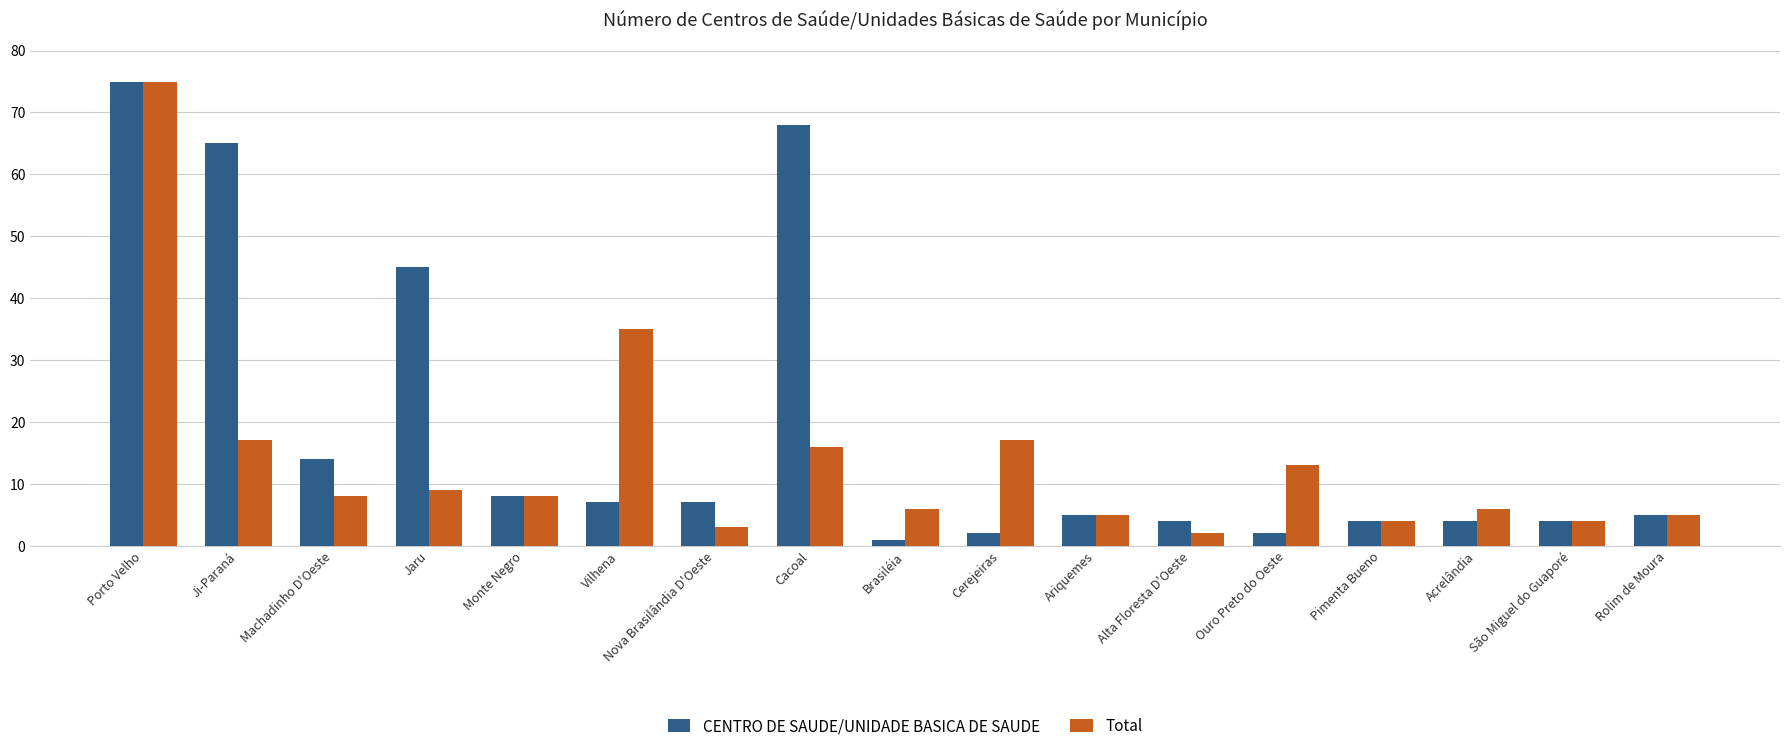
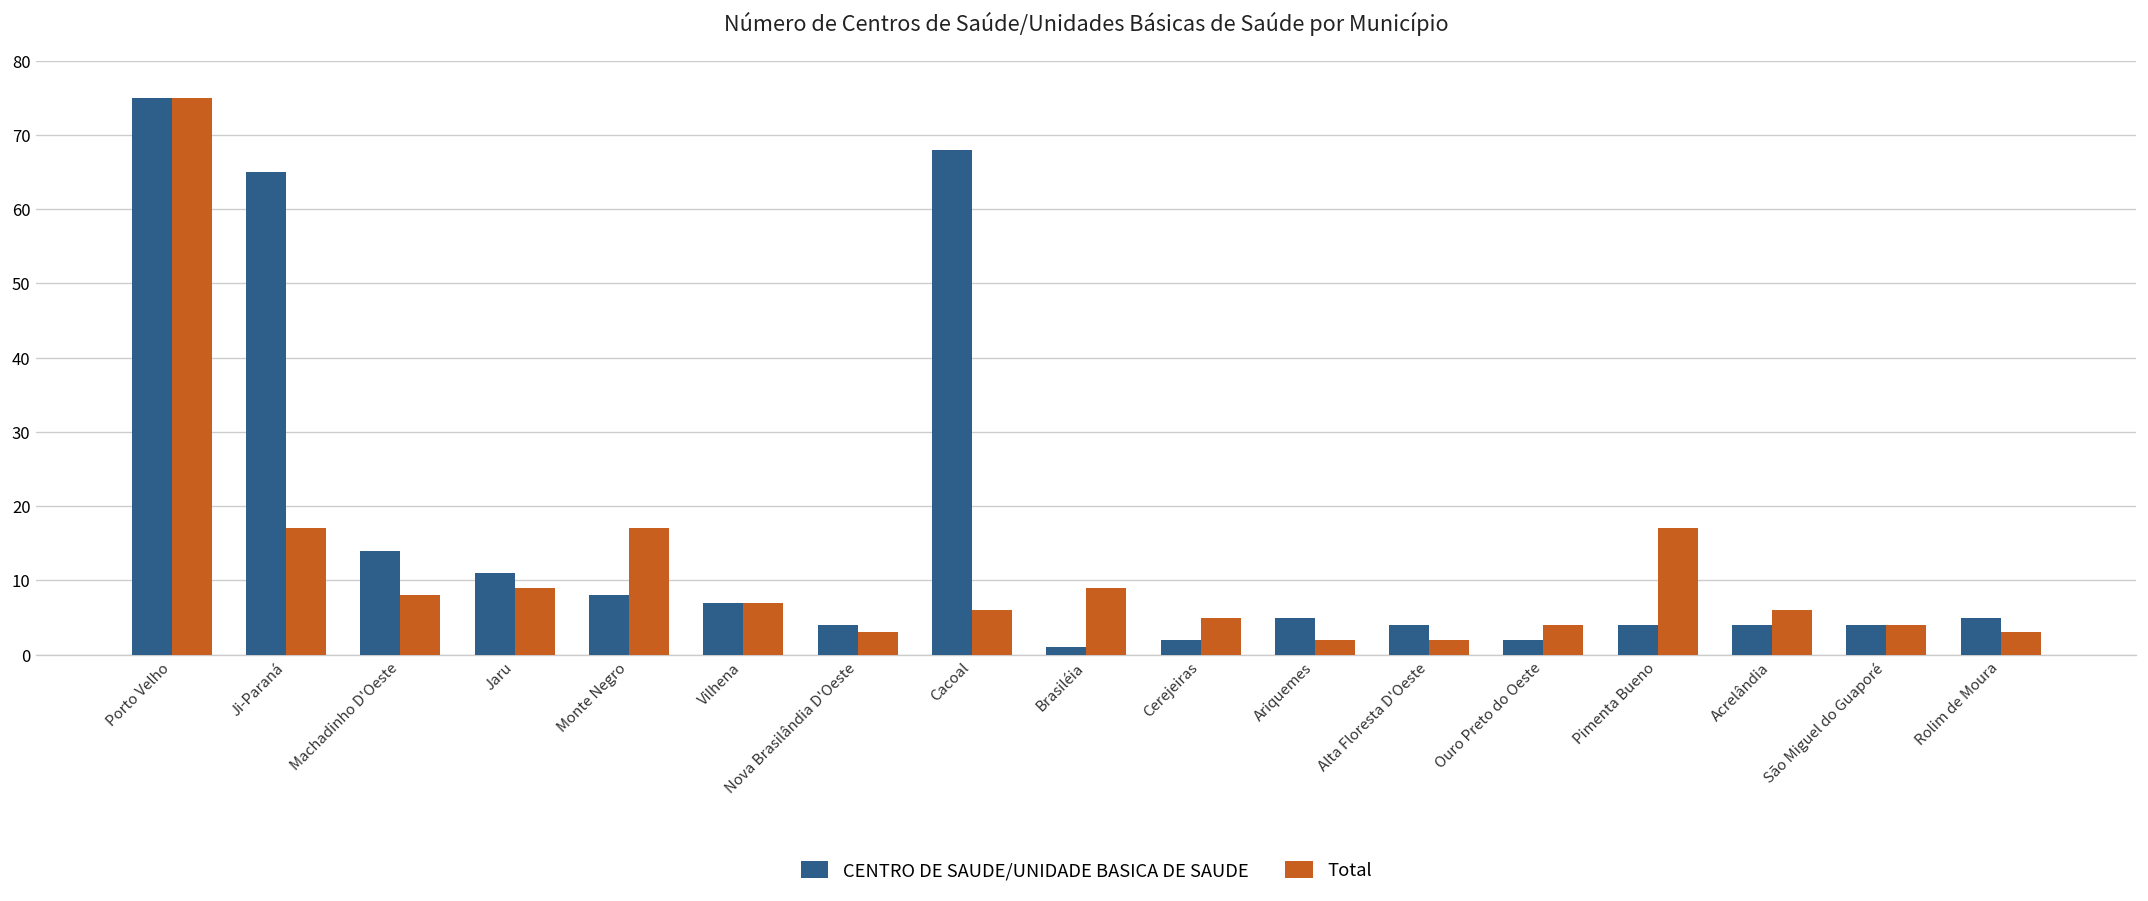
CENTRO DE SAUDE/UNIDADE BASICA DE SAUDE, Jaru: 45 -> 11
Total, Monte Negro: 8 -> 17
Total, Vilhena: 35 -> 7
CENTRO DE SAUDE/UNIDADE BASICA DE SAUDE, Nova Brasilândia D'Oeste: 7 -> 4
Total, Cacoal: 16 -> 6
Total, Brasiléia: 6 -> 9
Total, Cerejeiras: 17 -> 5
Total, Ariquemes: 5 -> 2
Total, Ouro Preto do Oeste: 13 -> 4
Total, Pimenta Bueno: 4 -> 17
Total, Rolim de Moura: 5 -> 3
